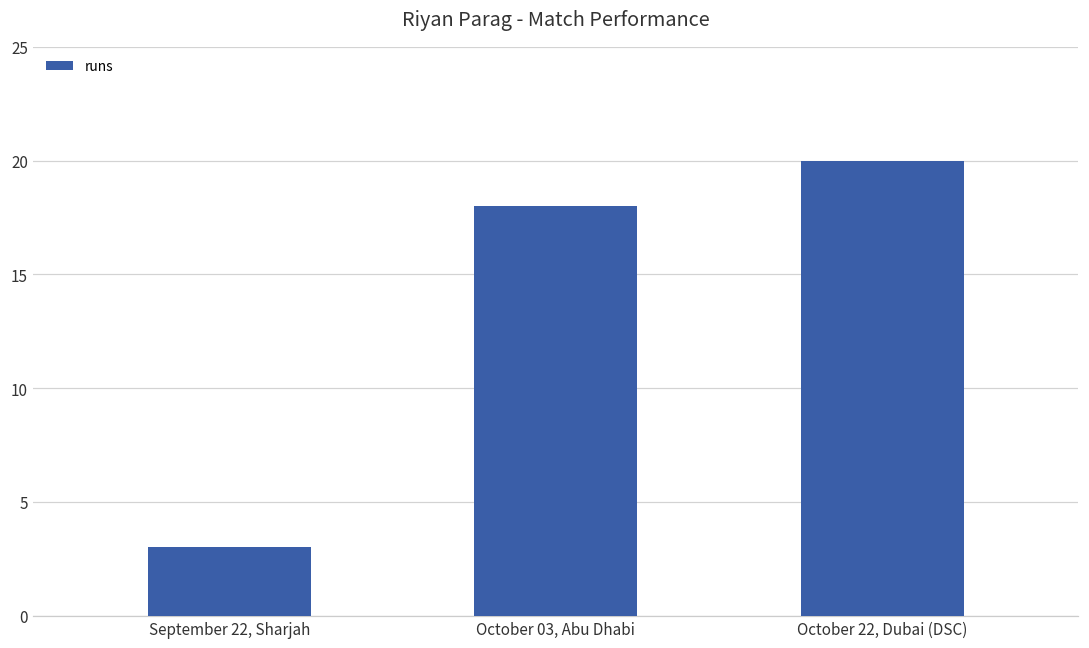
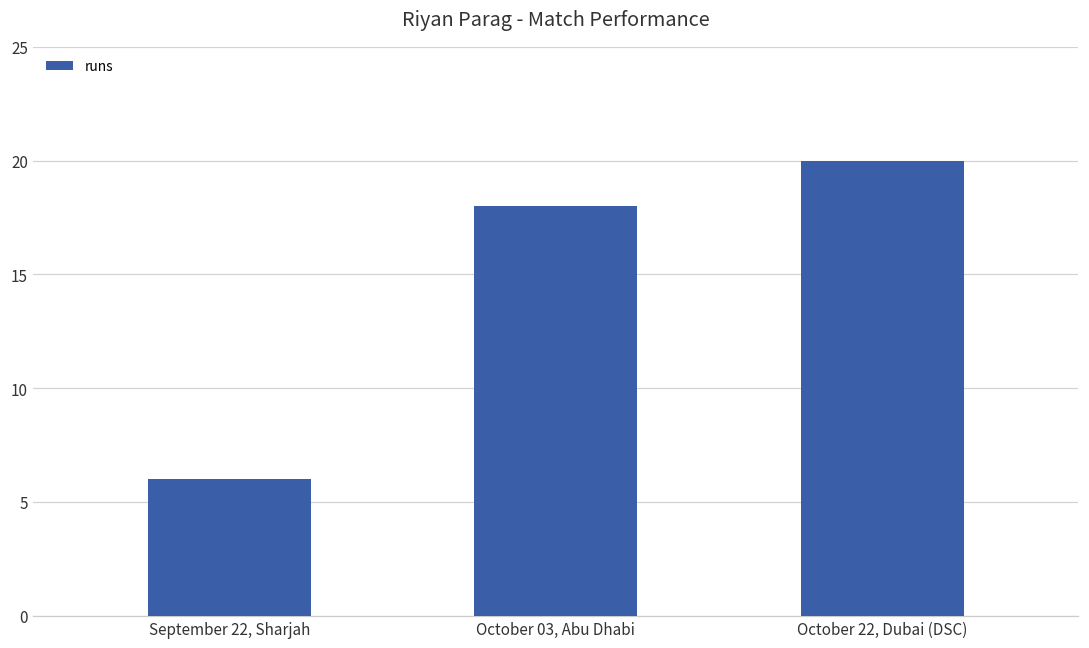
September 22, Sharjah: 3 -> 6
